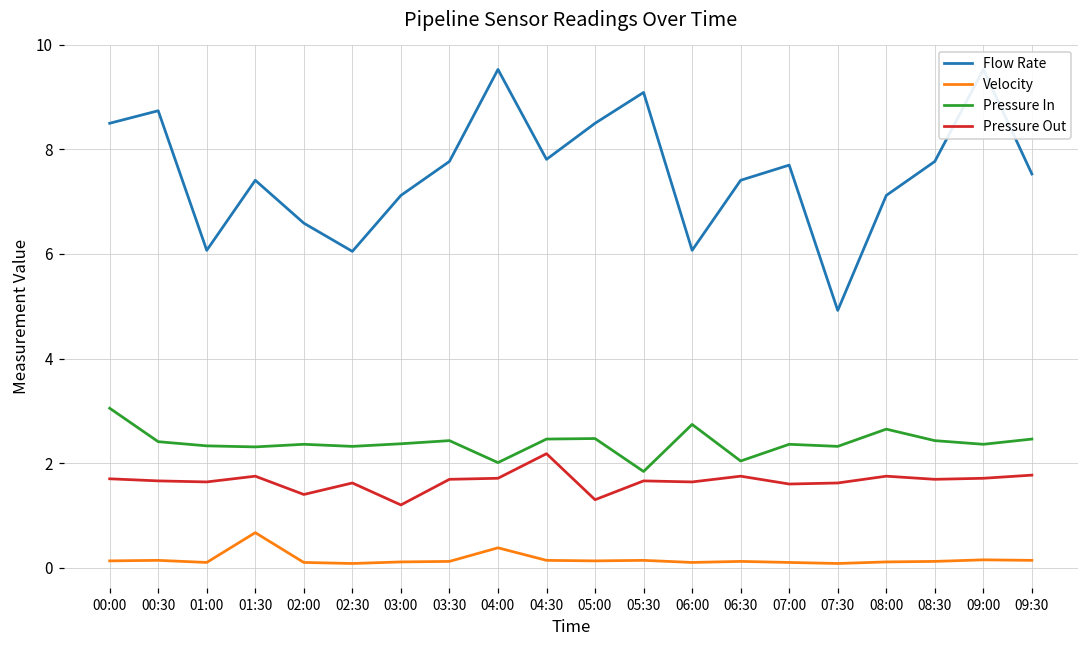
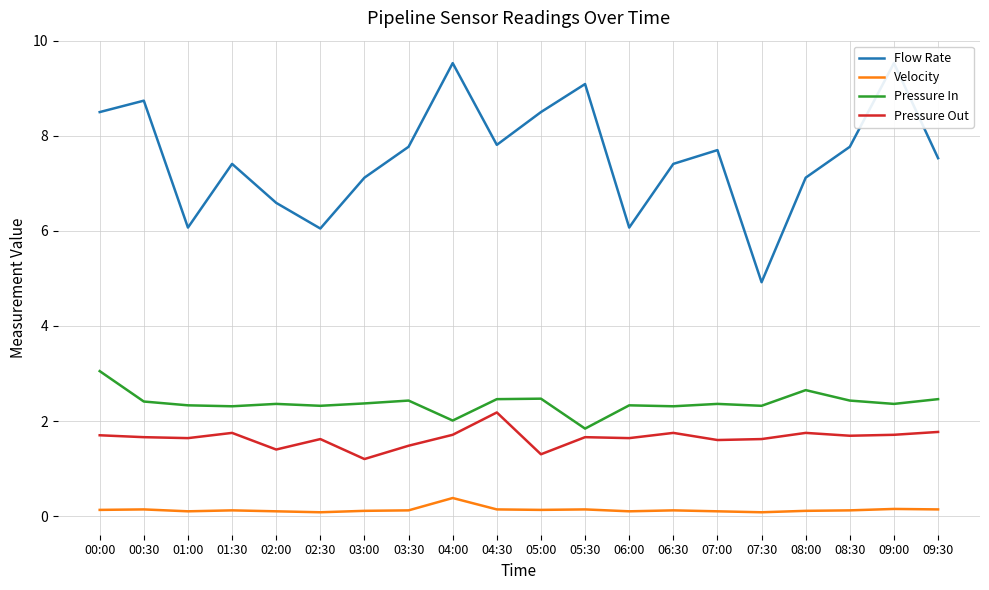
Velocity, 01:30: 0.7 -> 0.1
Pressure Out, 03:30: 1.7 -> 1.5
Pressure In, 06:00: 2.7 -> 2.3
Pressure In, 06:30: 2.0 -> 2.3
